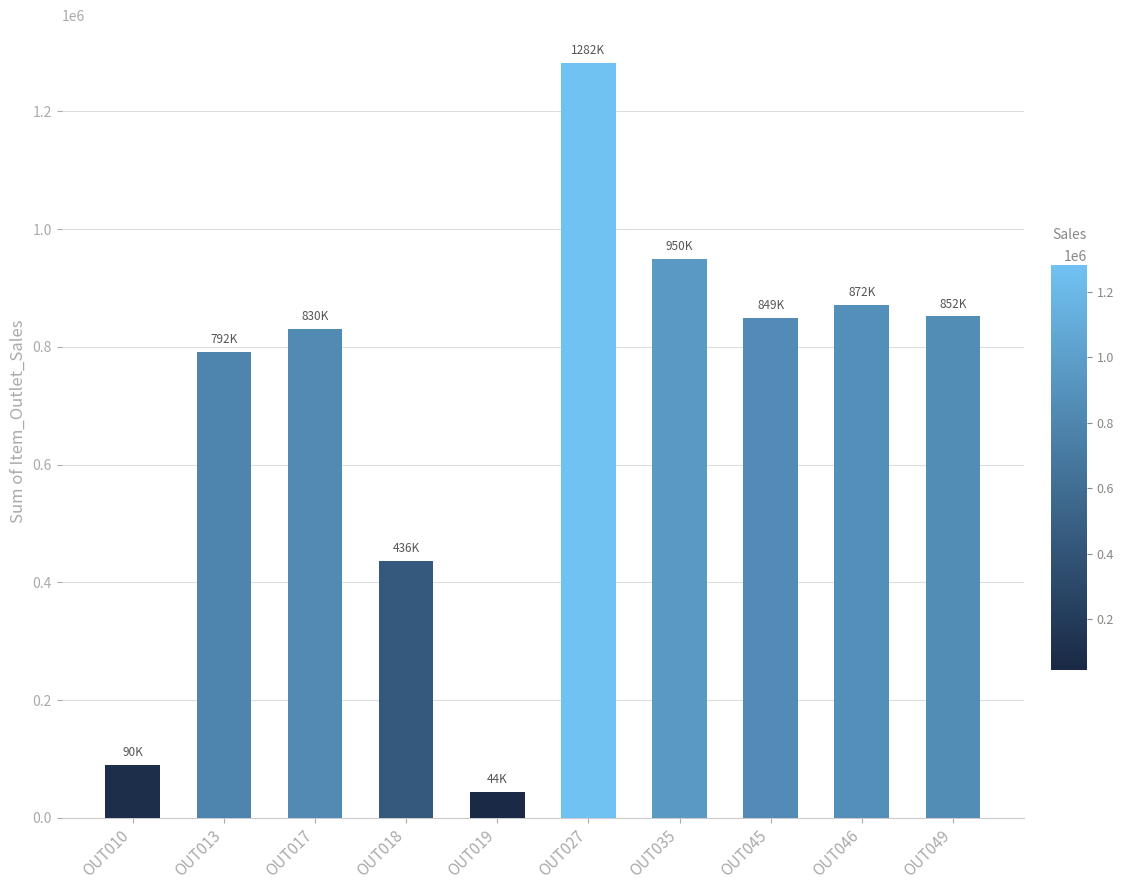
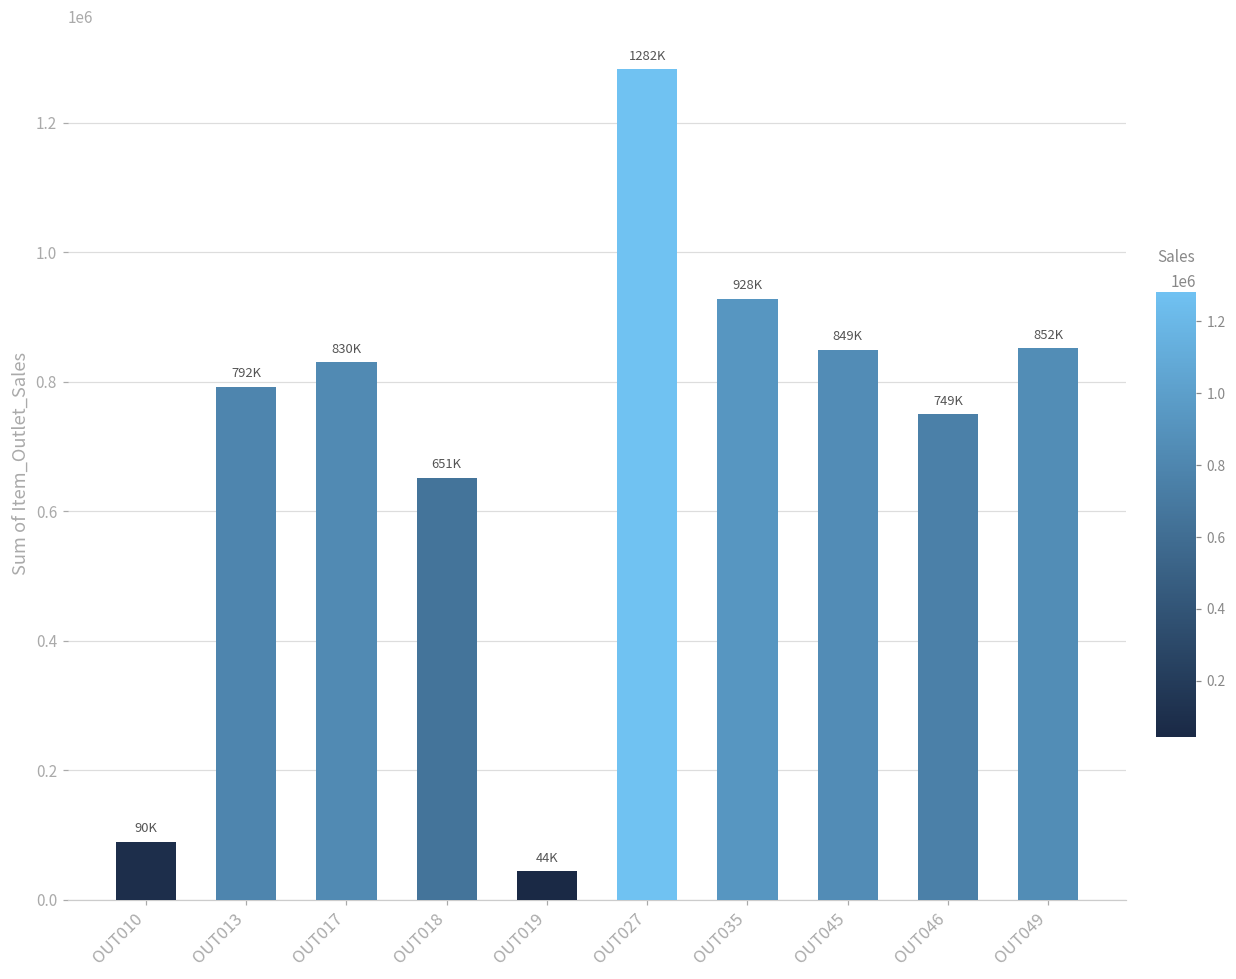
OUT018: 436K -> 651K
OUT035: 950K -> 928K
OUT046: 872K -> 749K
